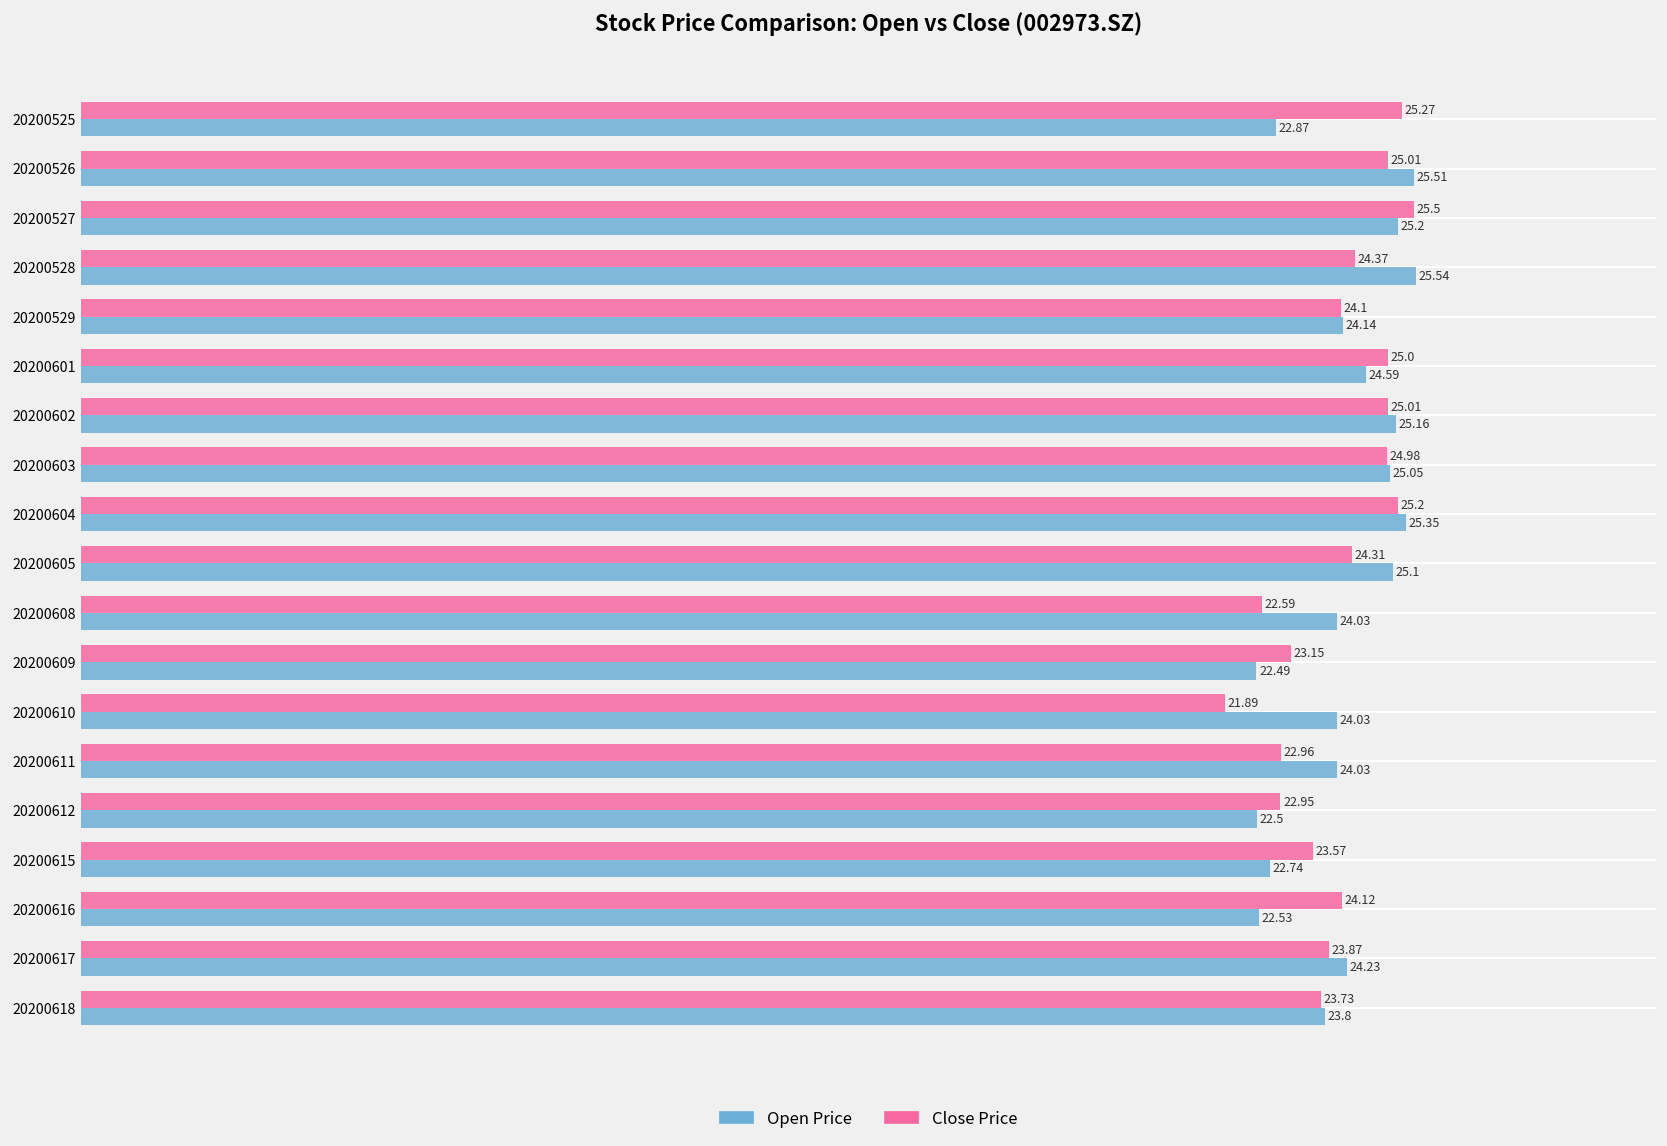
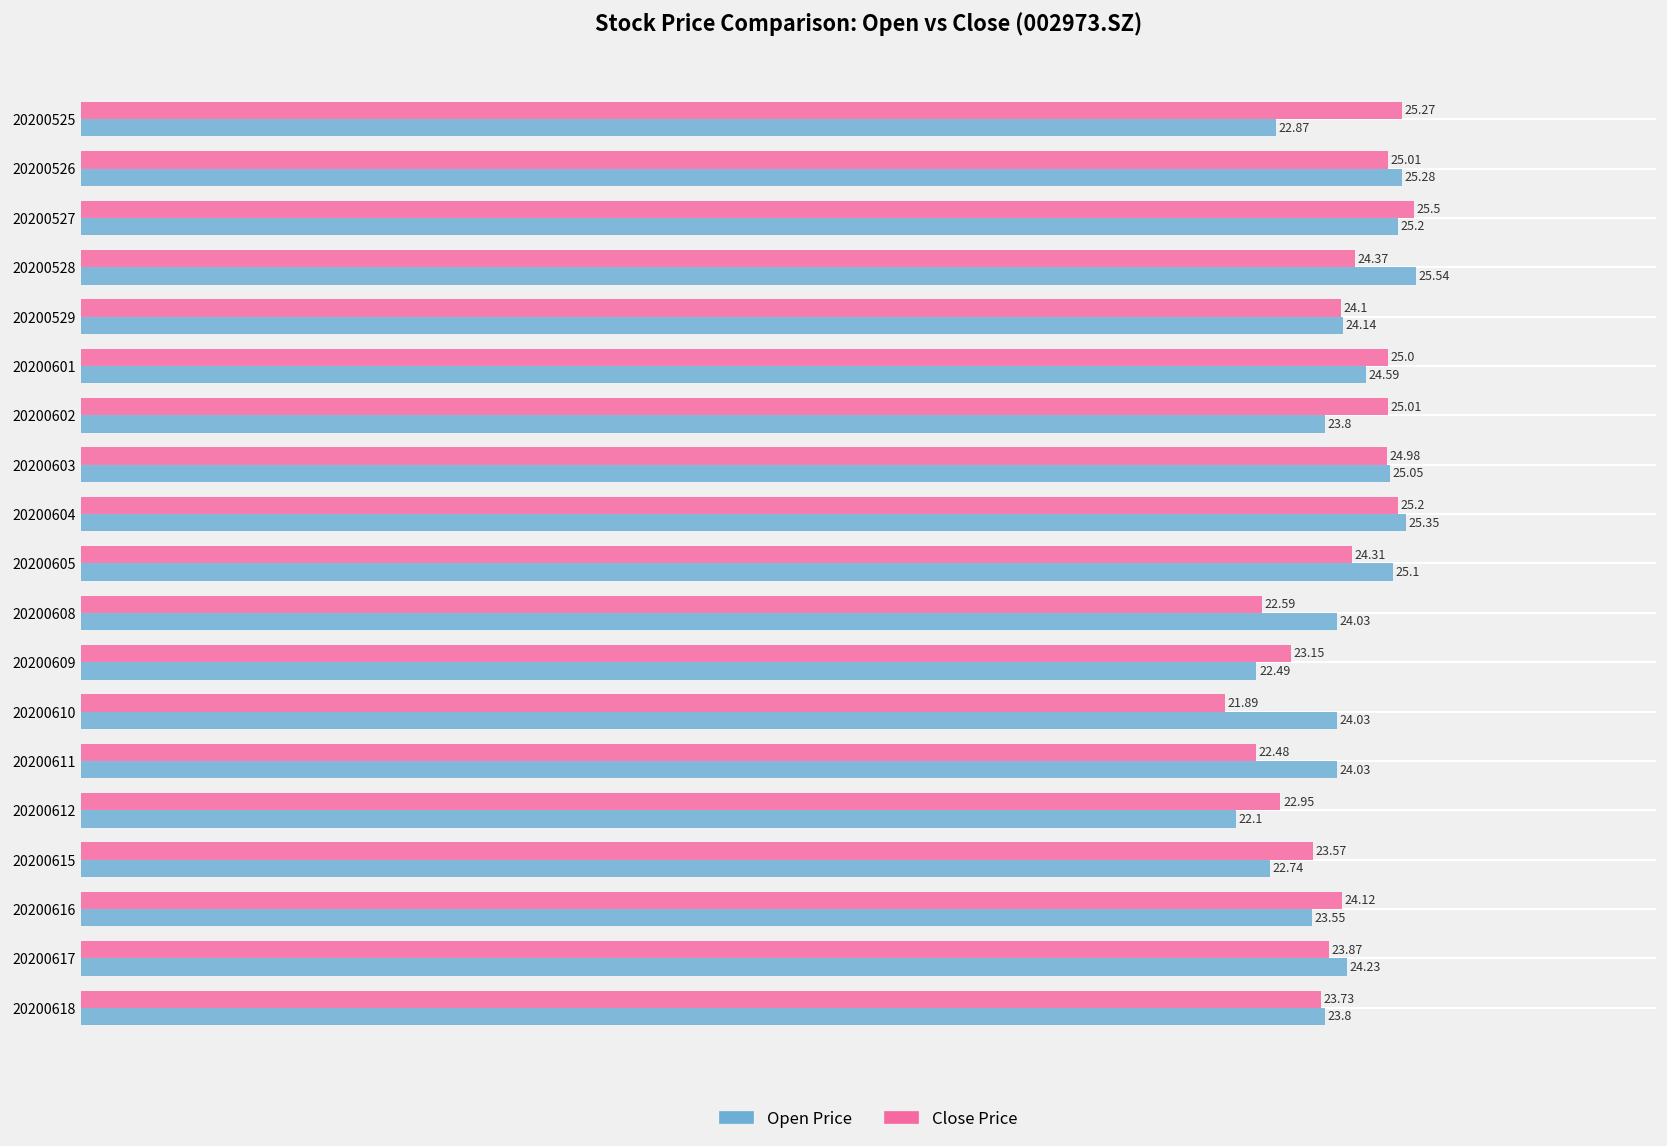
Open Price, 20200526: 25.51 -> 25.28
Open Price, 20200602: 25.16 -> 23.8
Close Price, 20200611: 22.96 -> 22.48
Open Price, 20200612: 22.5 -> 22.1
Open Price, 20200616: 22.53 -> 23.55
